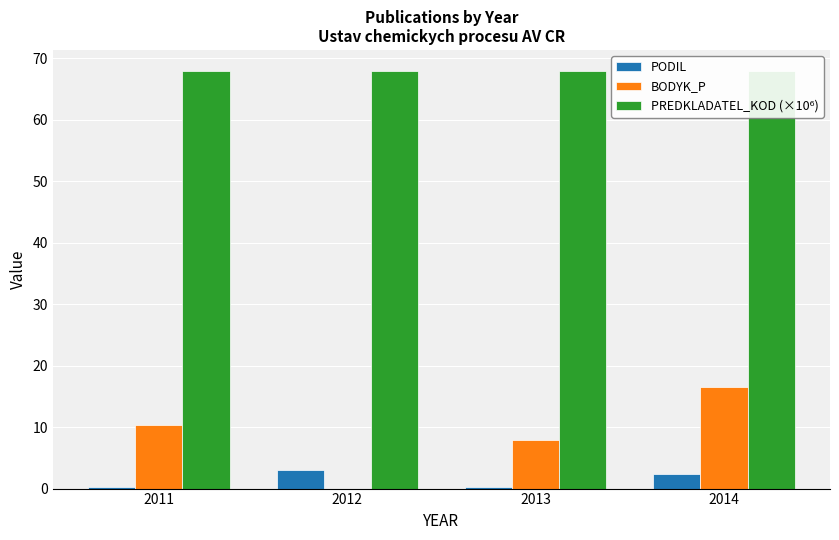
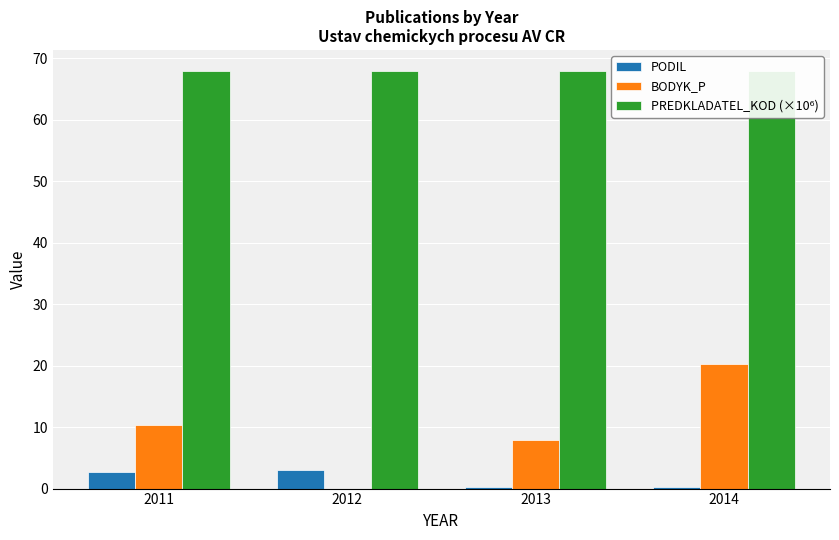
PODIL, 2011: 0 -> 3
PODIL, 2014: 2 -> 0
BODYK_P, 2014: 17 -> 20
